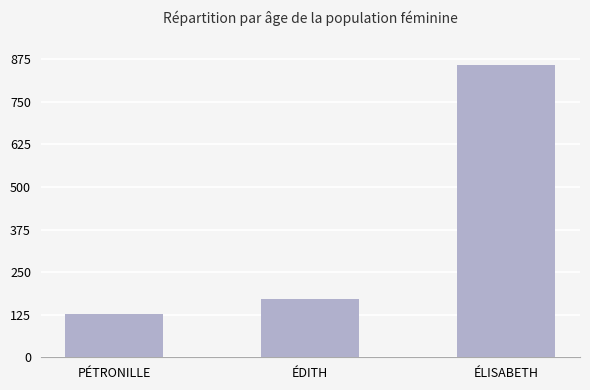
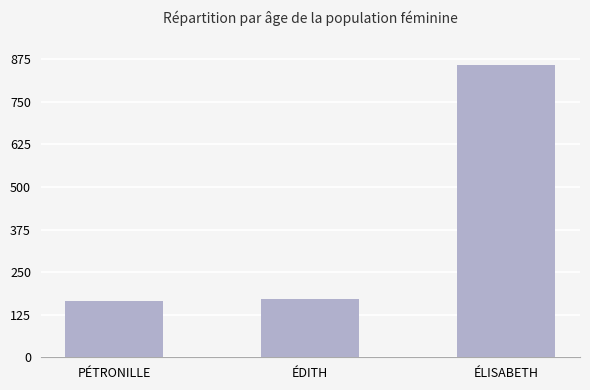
PÉTRONILLE: 130 -> 160
